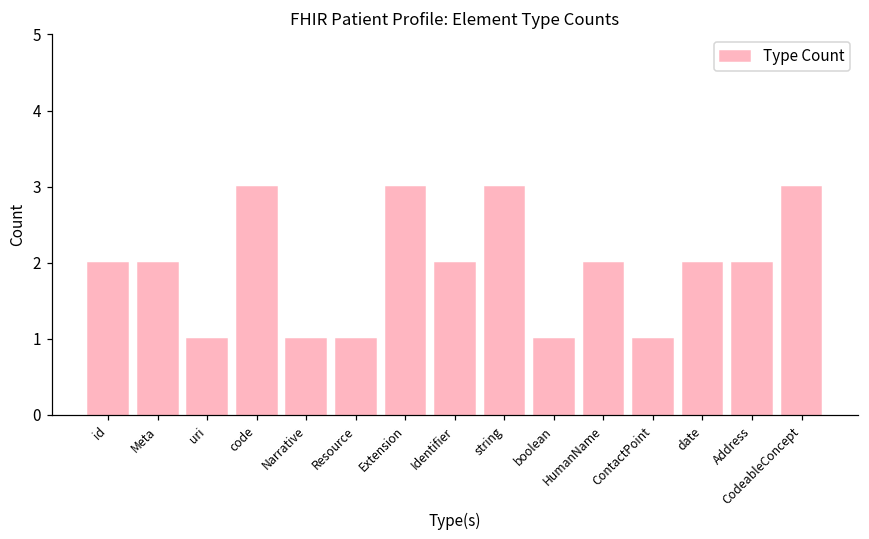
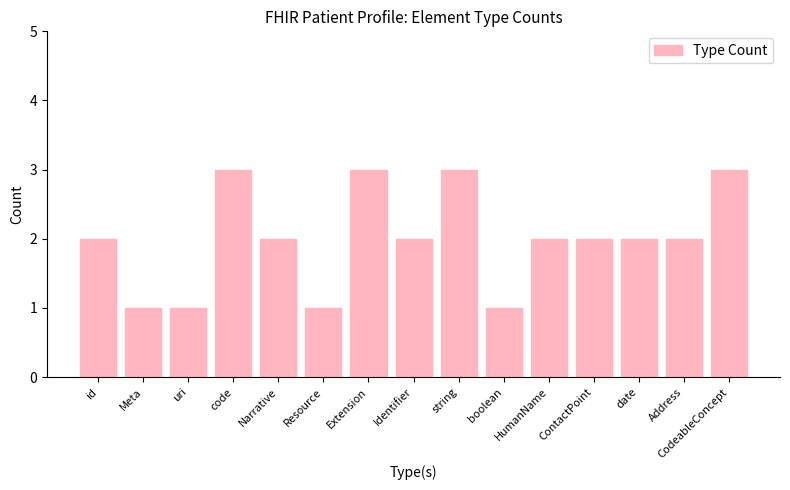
Meta: 2 -> 1
Narrative: 1 -> 2
ContactPoint: 1 -> 2
